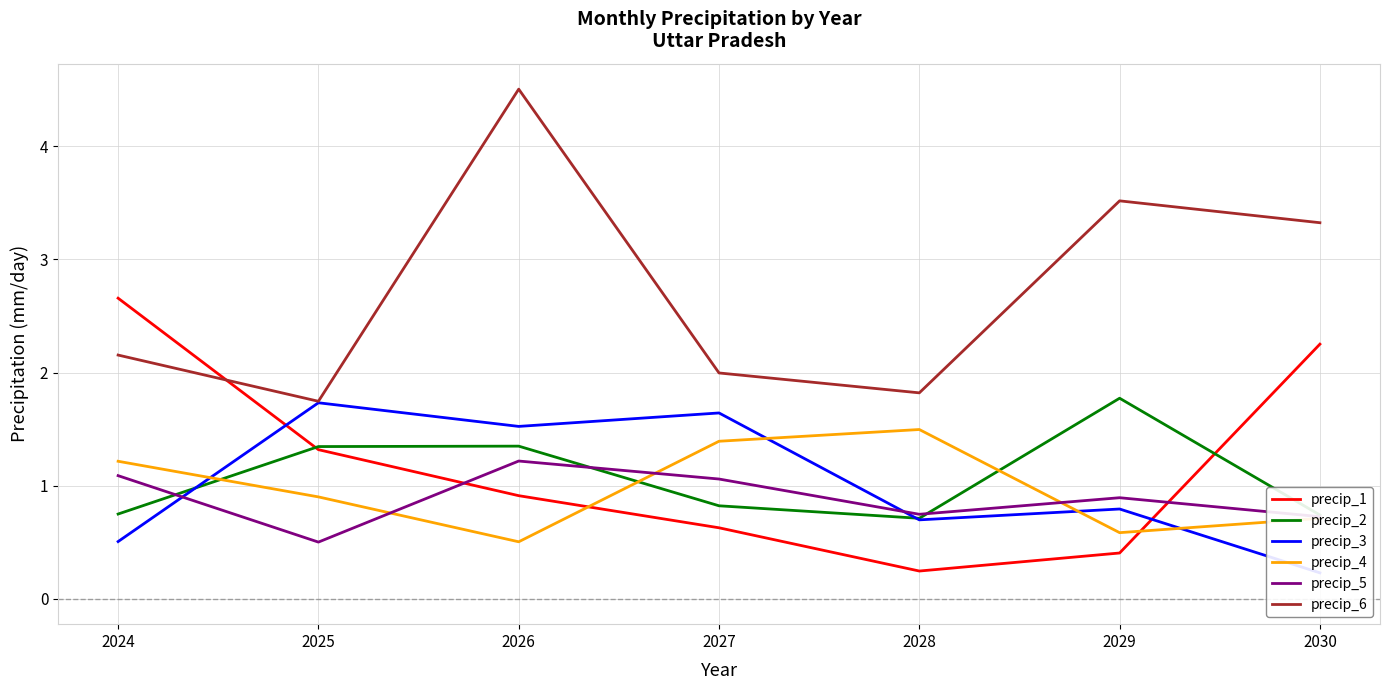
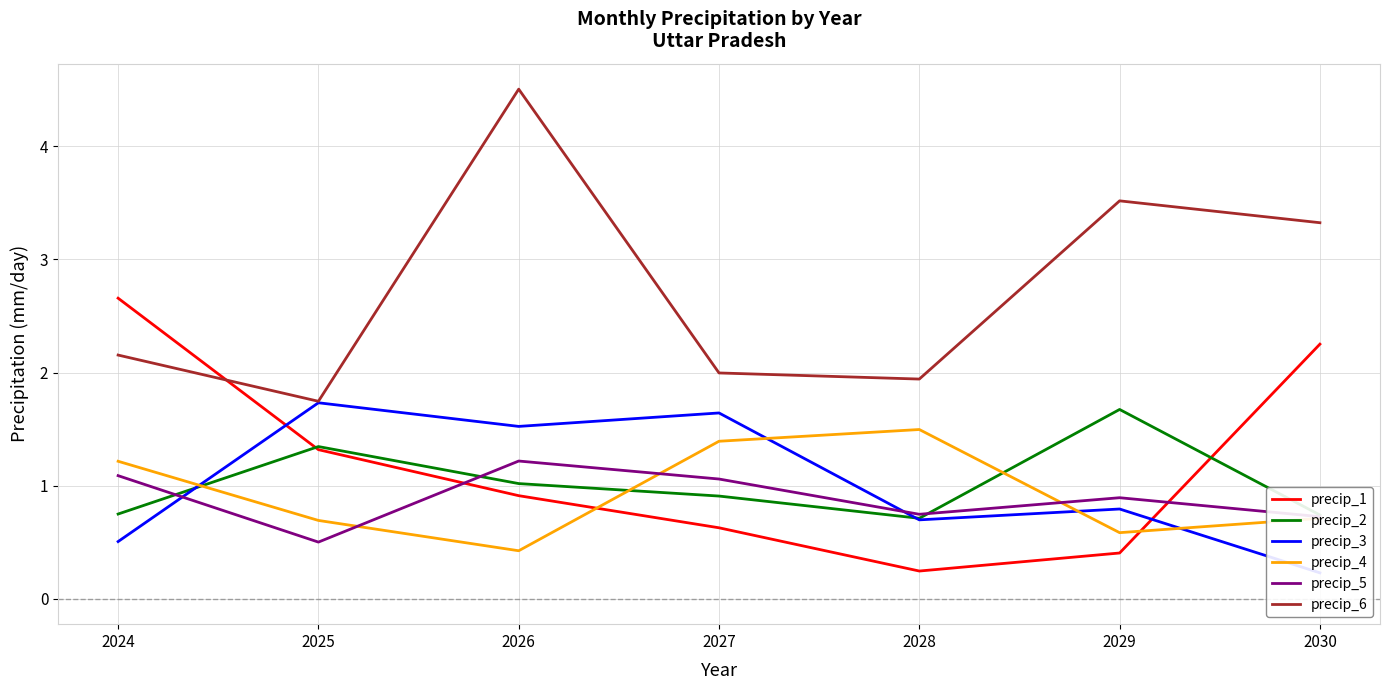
precip_4, 2025: 0.90 -> 0.69
precip_2, 2026: 1.35 -> 1.02
precip_4, 2026: 0.50 -> 0.42
precip_2, 2027: 0.82 -> 0.91
precip_6, 2028: 1.82 -> 1.94
precip_2, 2029: 1.77 -> 1.67
